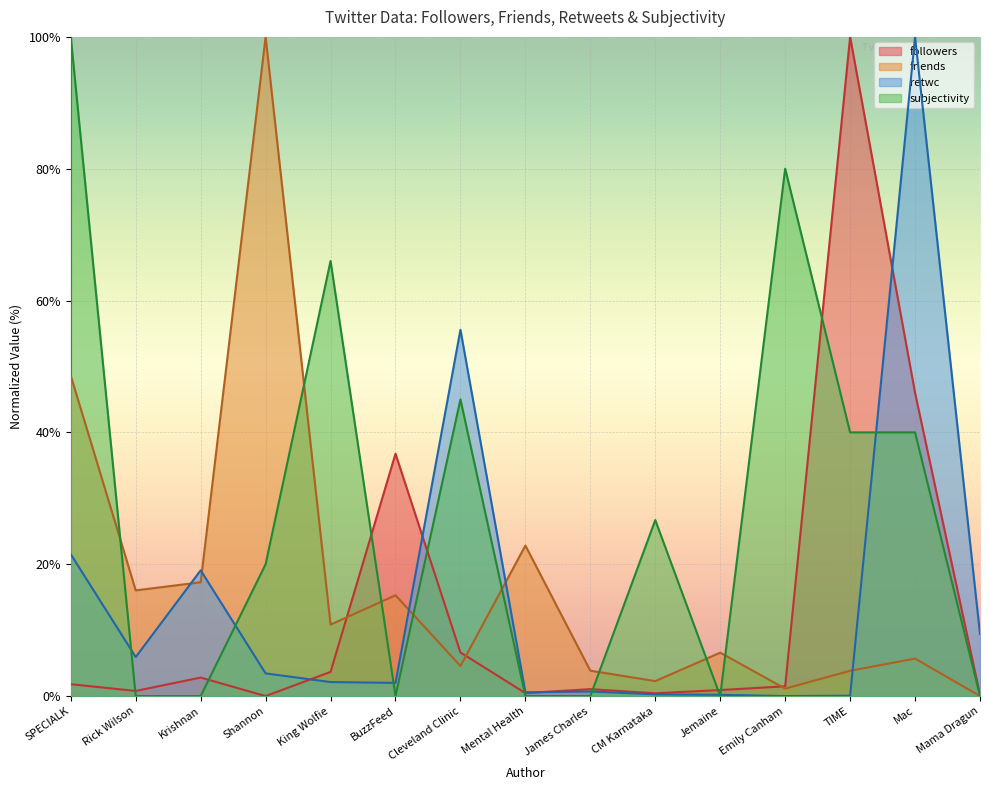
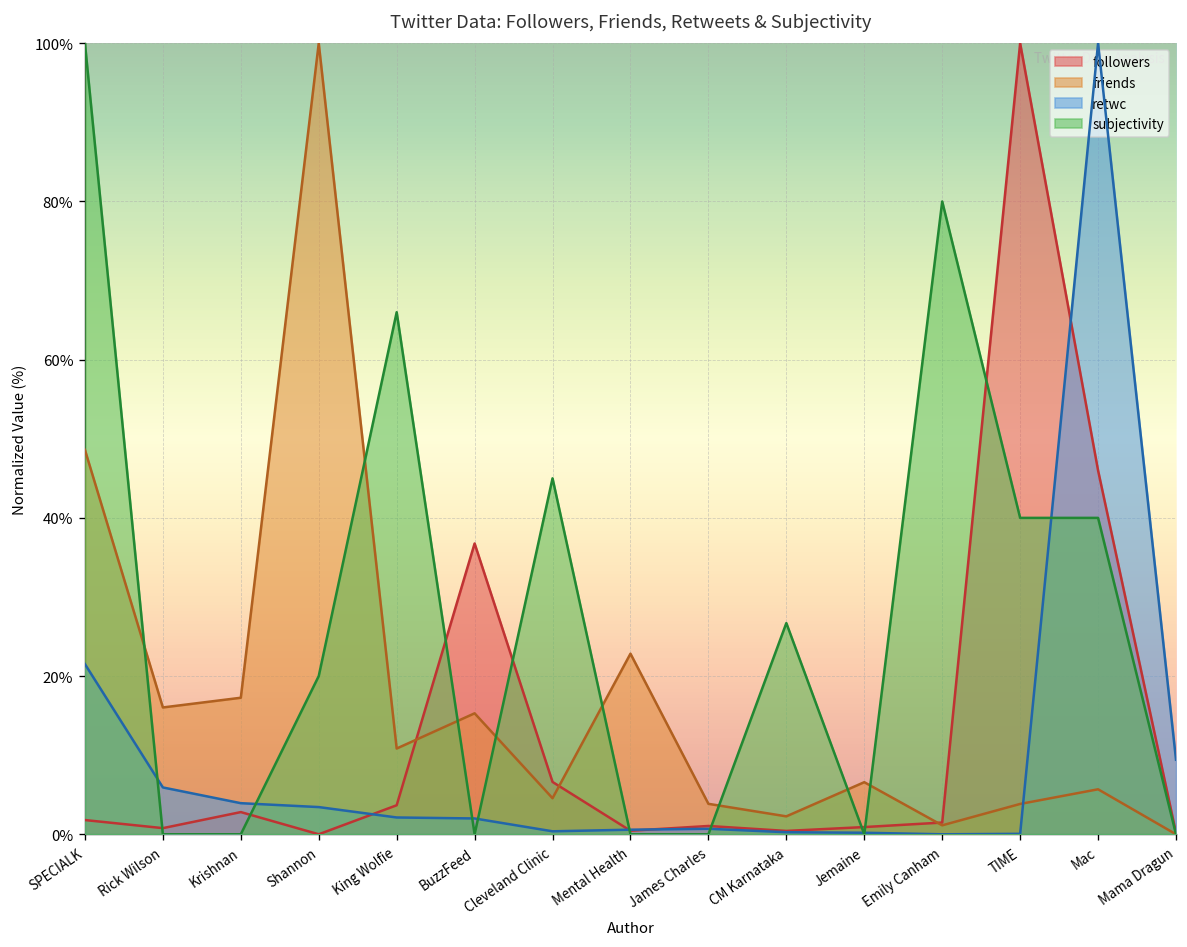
retwc, Krishnan: 19% -> 4%
retwc, Cleveland Clinic: 56% -> 0%
